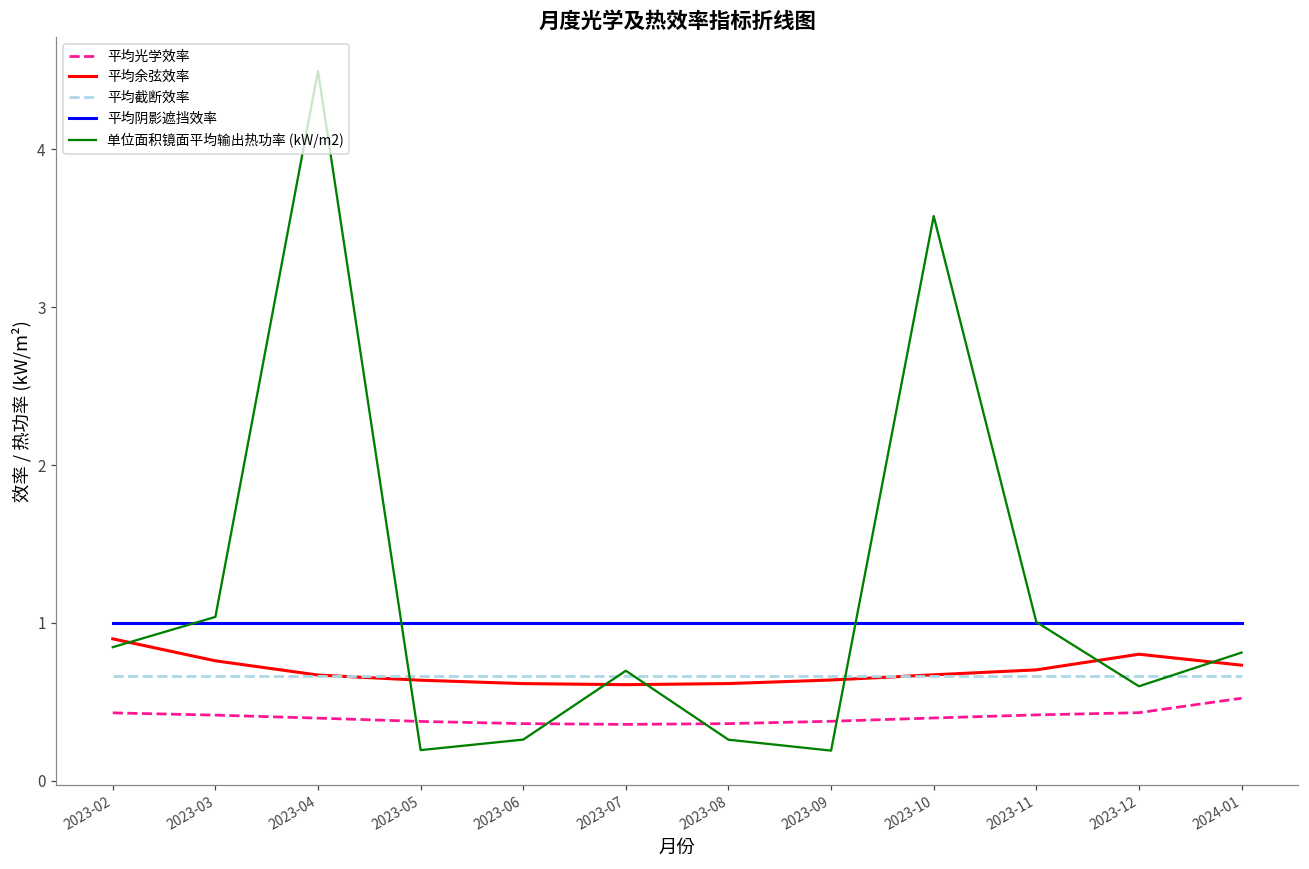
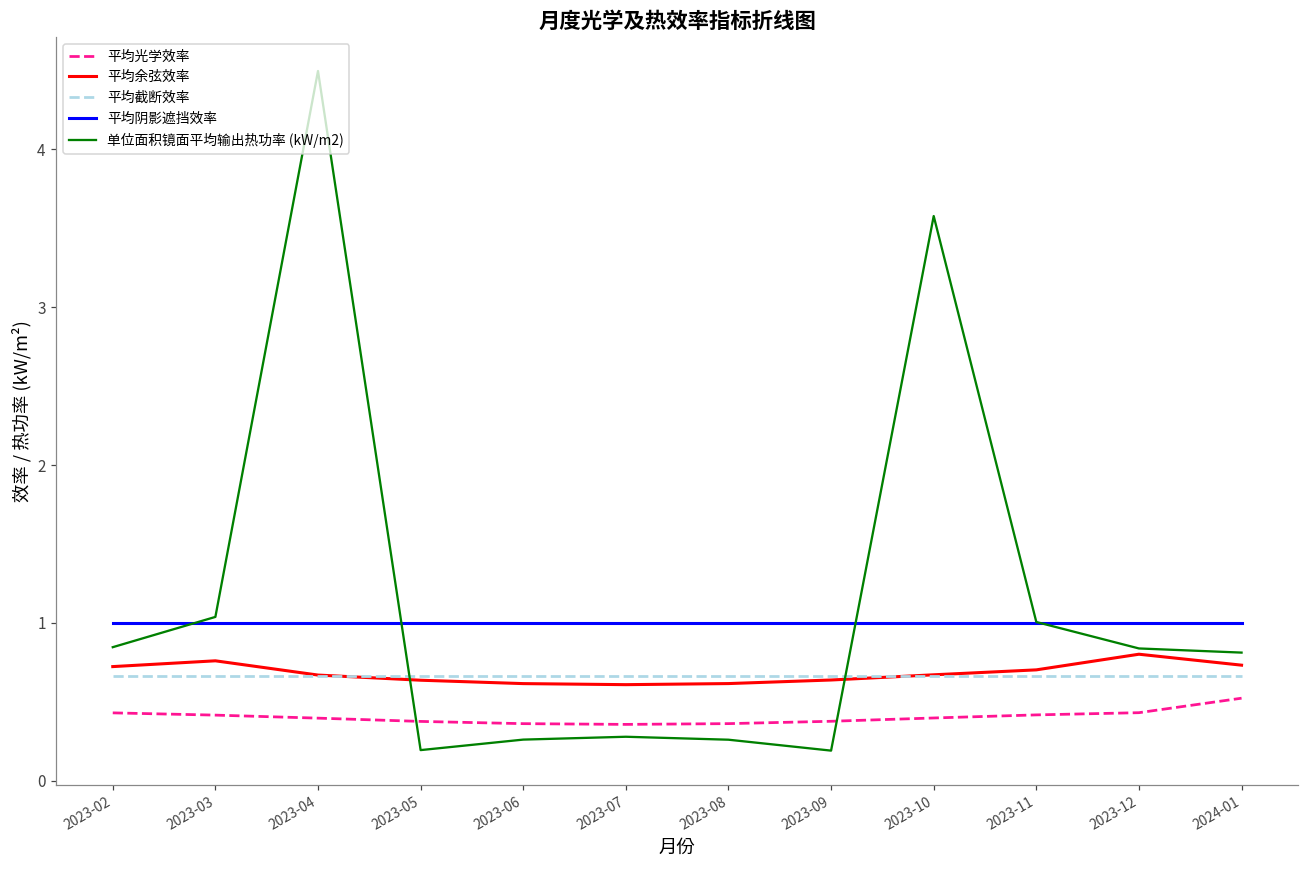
平均余弦效率, 2023-02: 0.90 -> 0.72
单位面积镜面平均输出热功率 (kW/m2), 2023-07: 0.70 -> 0.28
单位面积镜面平均输出热功率 (kW/m2), 2023-12: 0.60 -> 0.84
